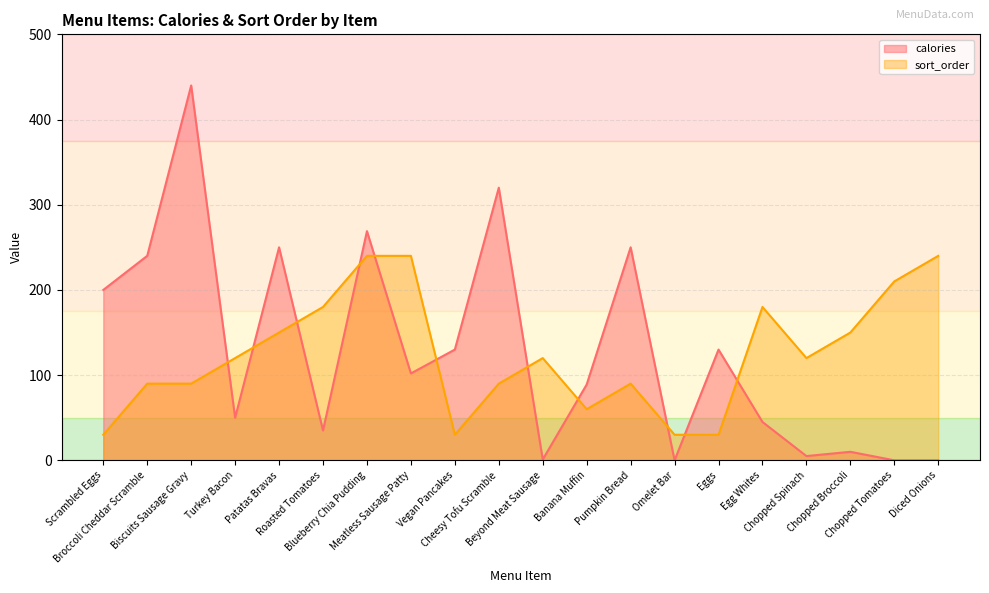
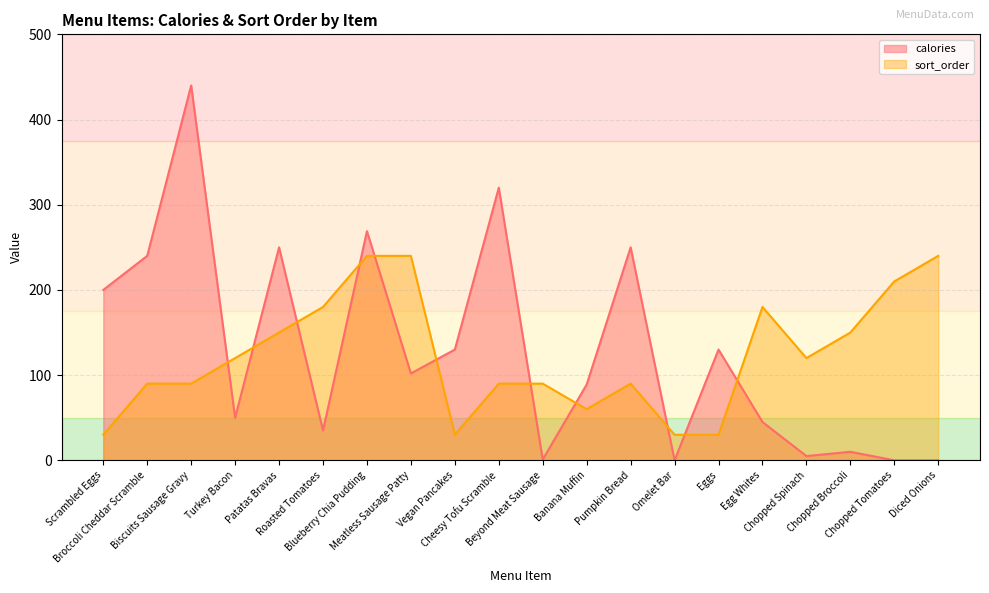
sort_order, Beyond Meat Sausage: 120 -> 90
